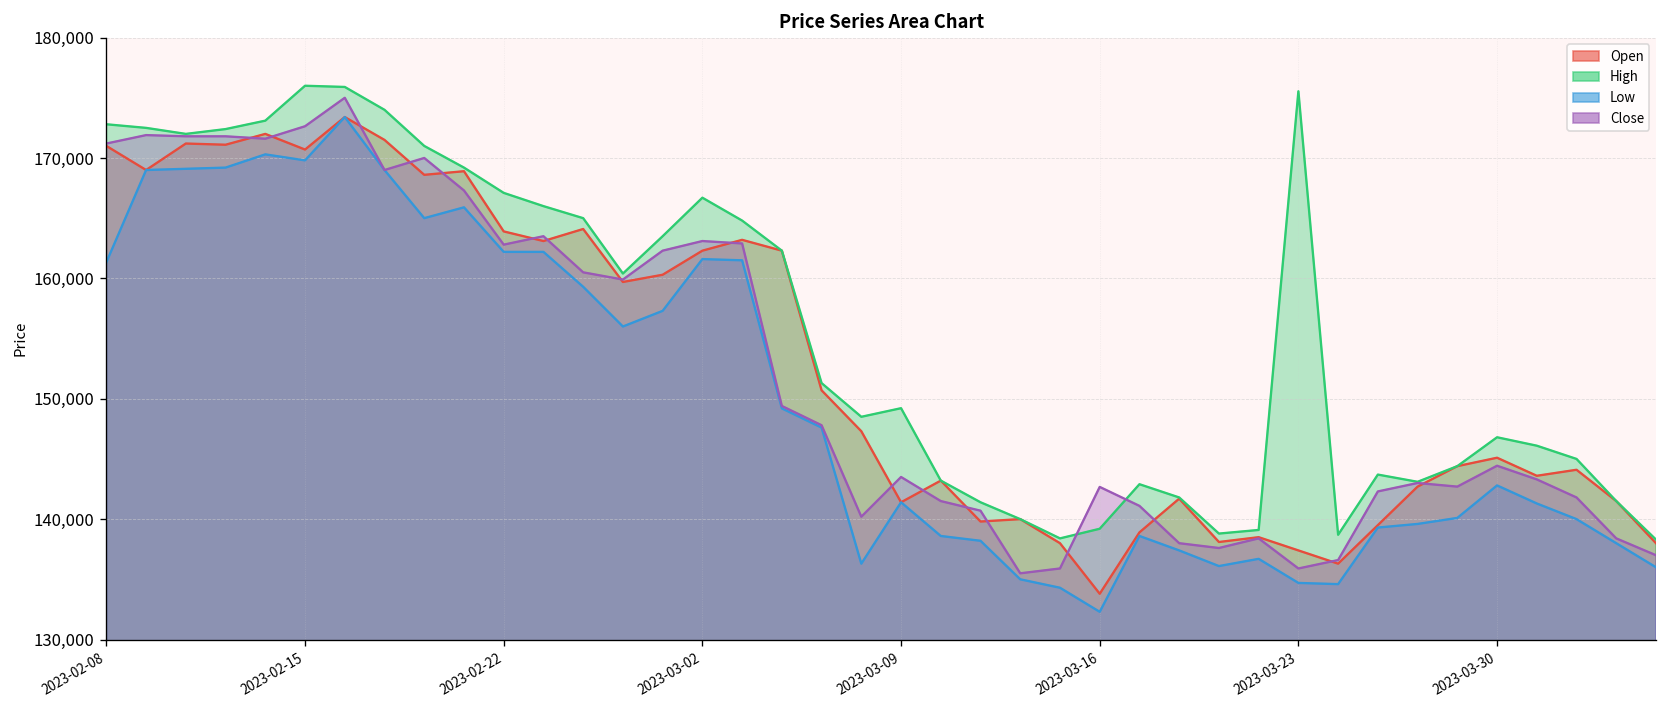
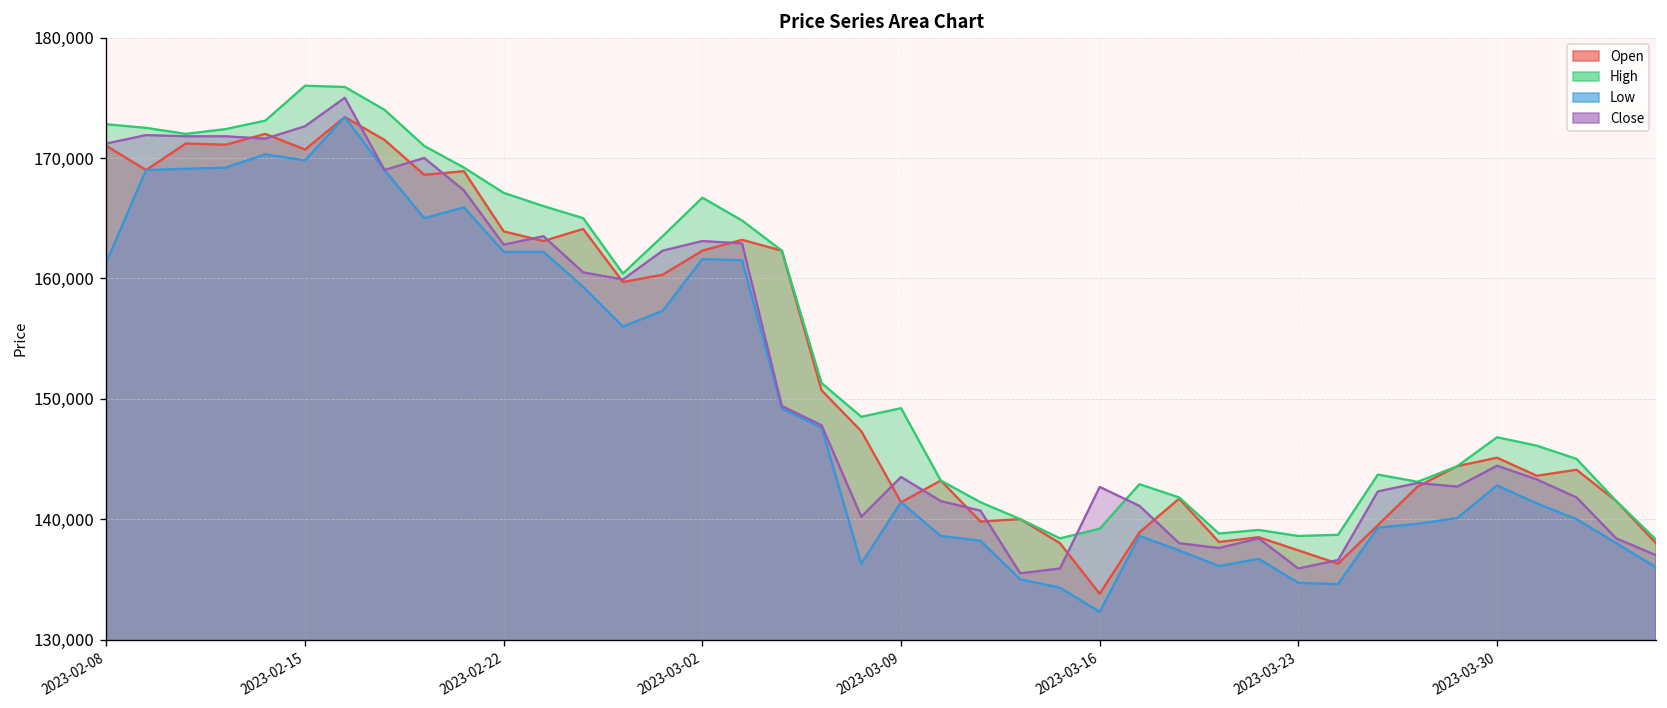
High, 2023-03-23: 175,500 -> 138,600
